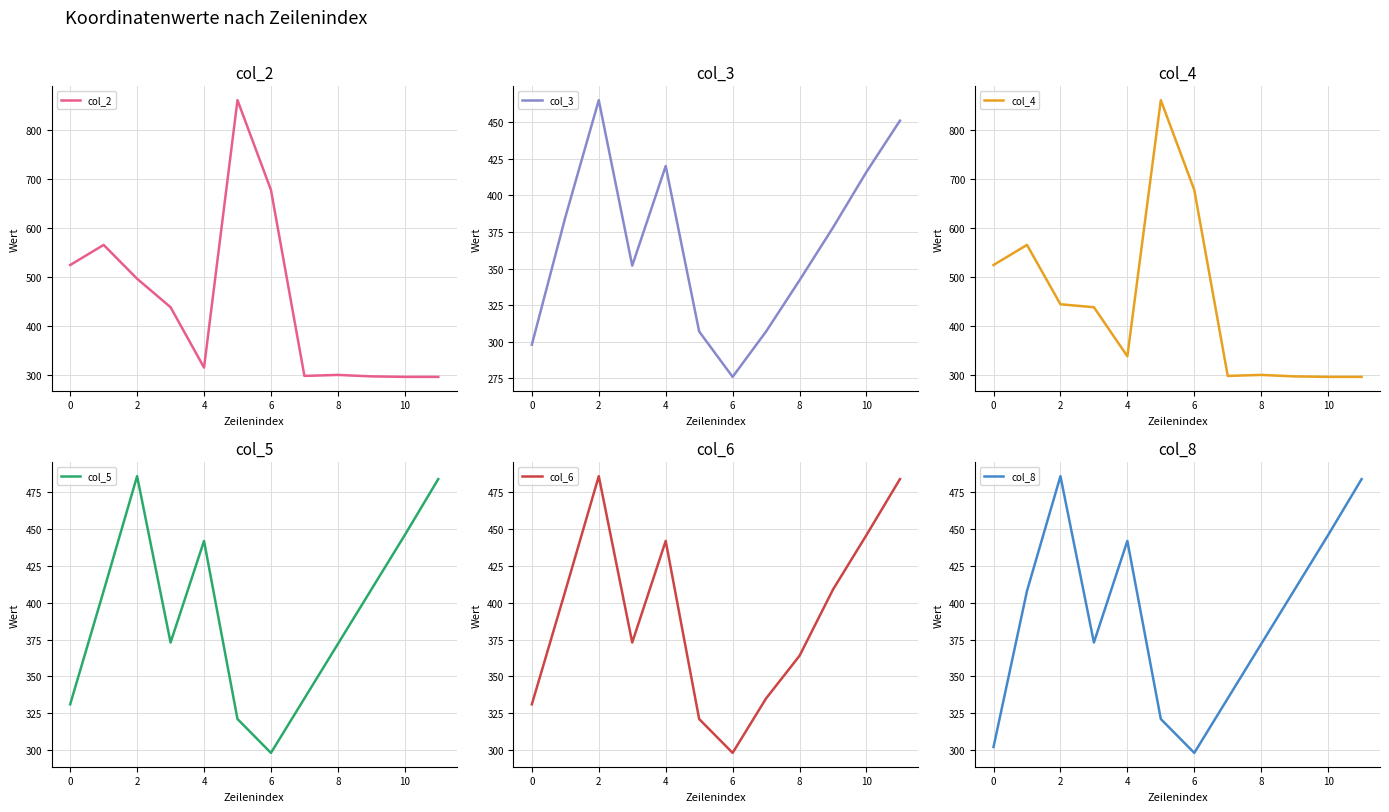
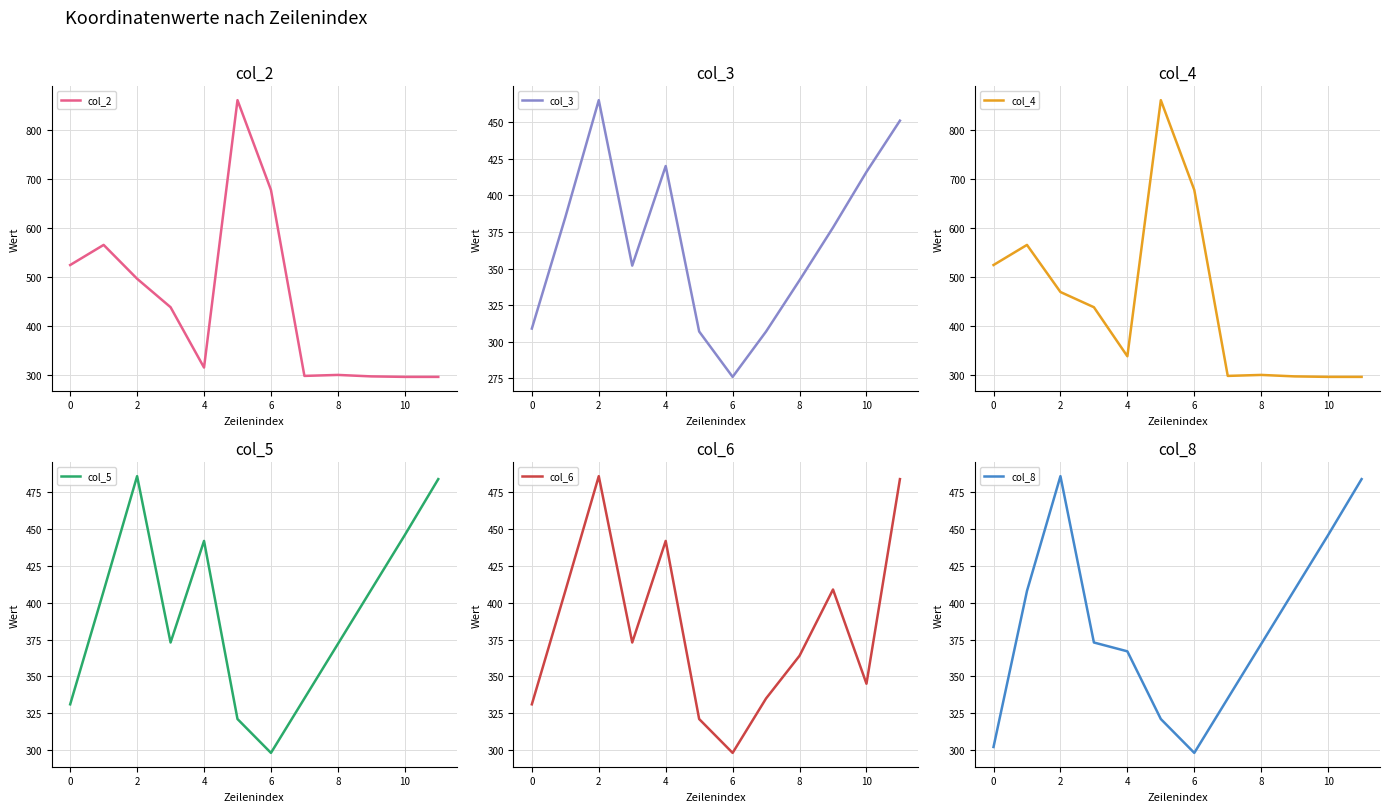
col_3, 0: 298 -> 309
col_4, 2: 450 -> 470
col_6, 10: 446 -> 345
col_8, 4: 442 -> 367
